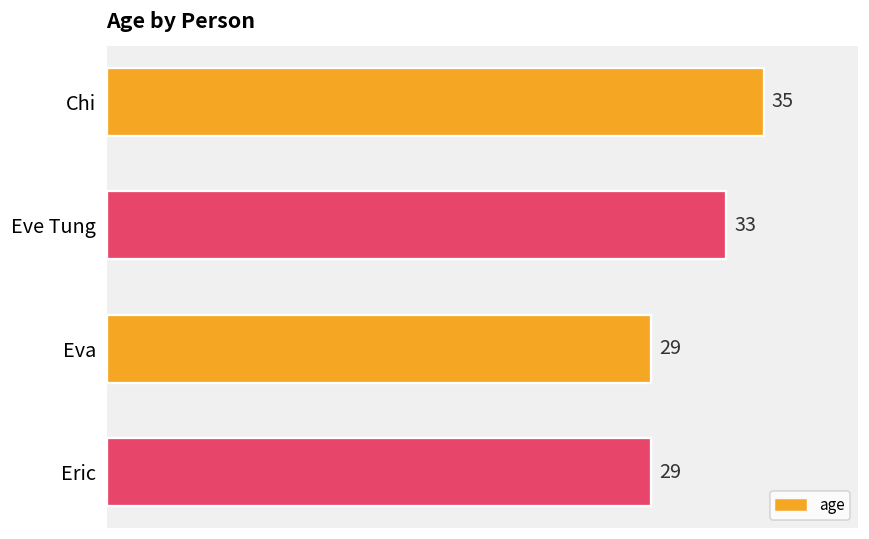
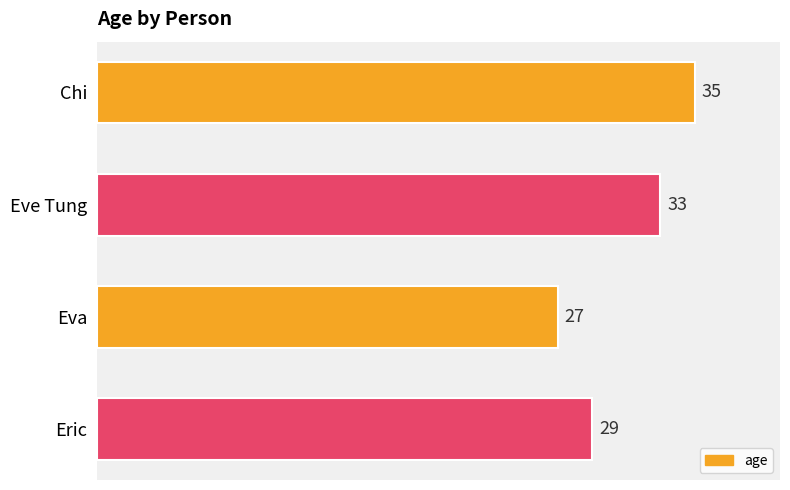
Eva: 29 -> 27
